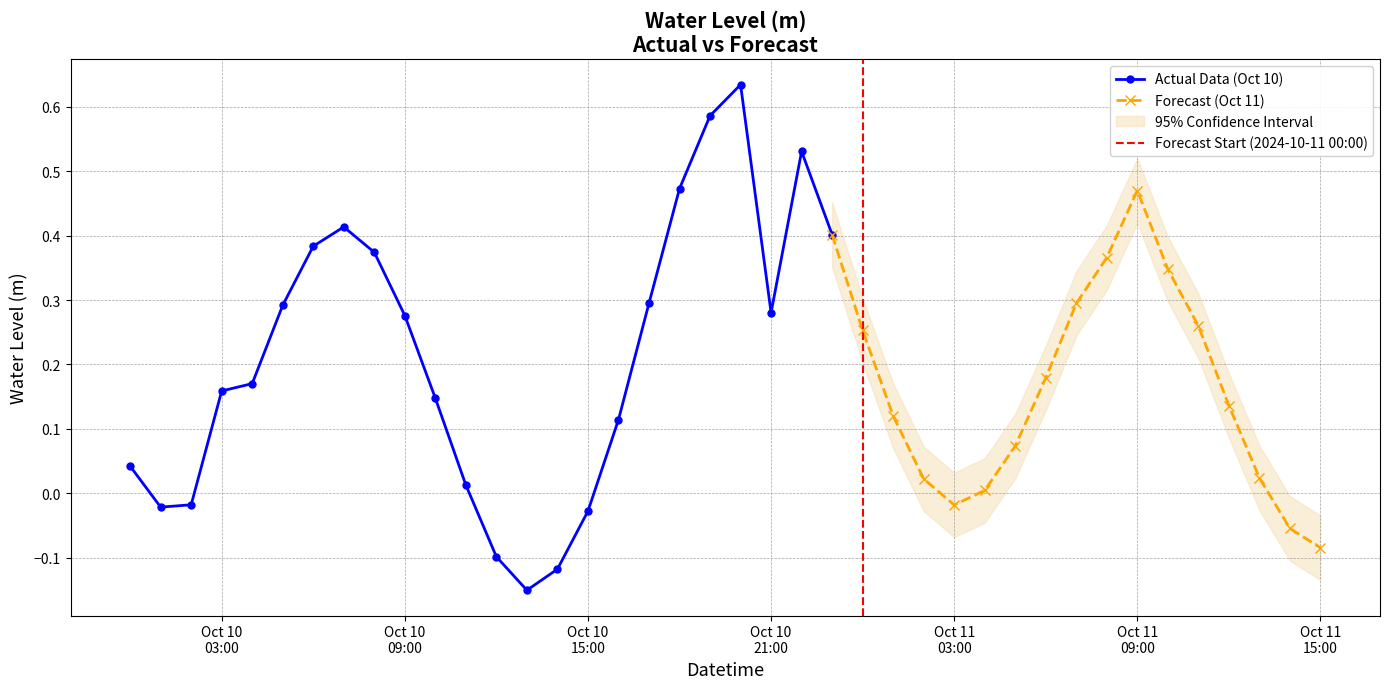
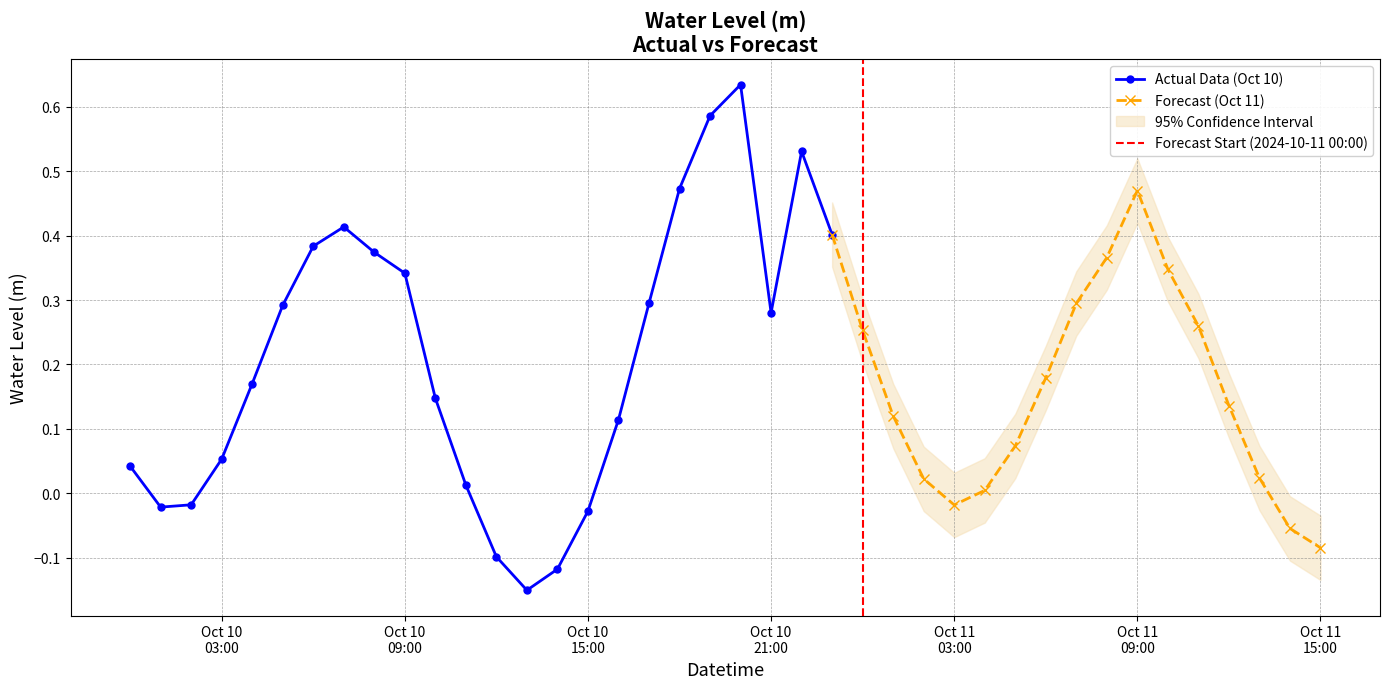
Actual Data (Oct 10), Oct 10 03:00: 0.16 -> 0.05
Actual Data (Oct 10), Oct 10 09:00: 0.28 -> 0.34
